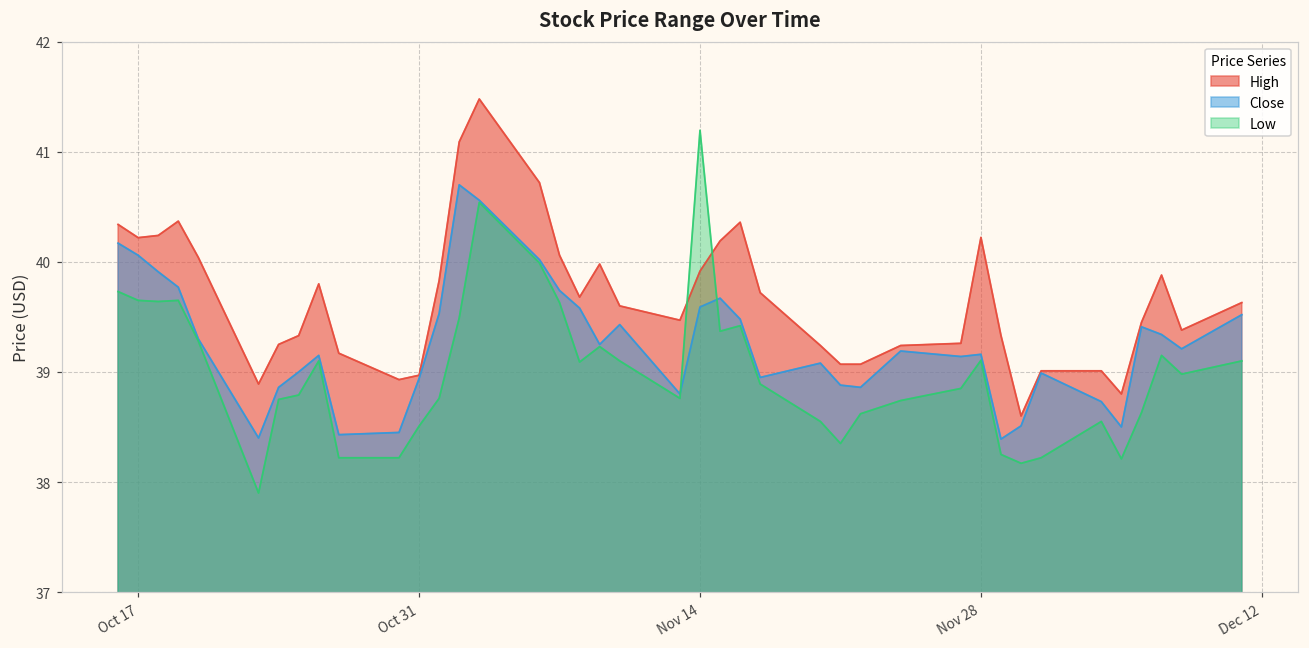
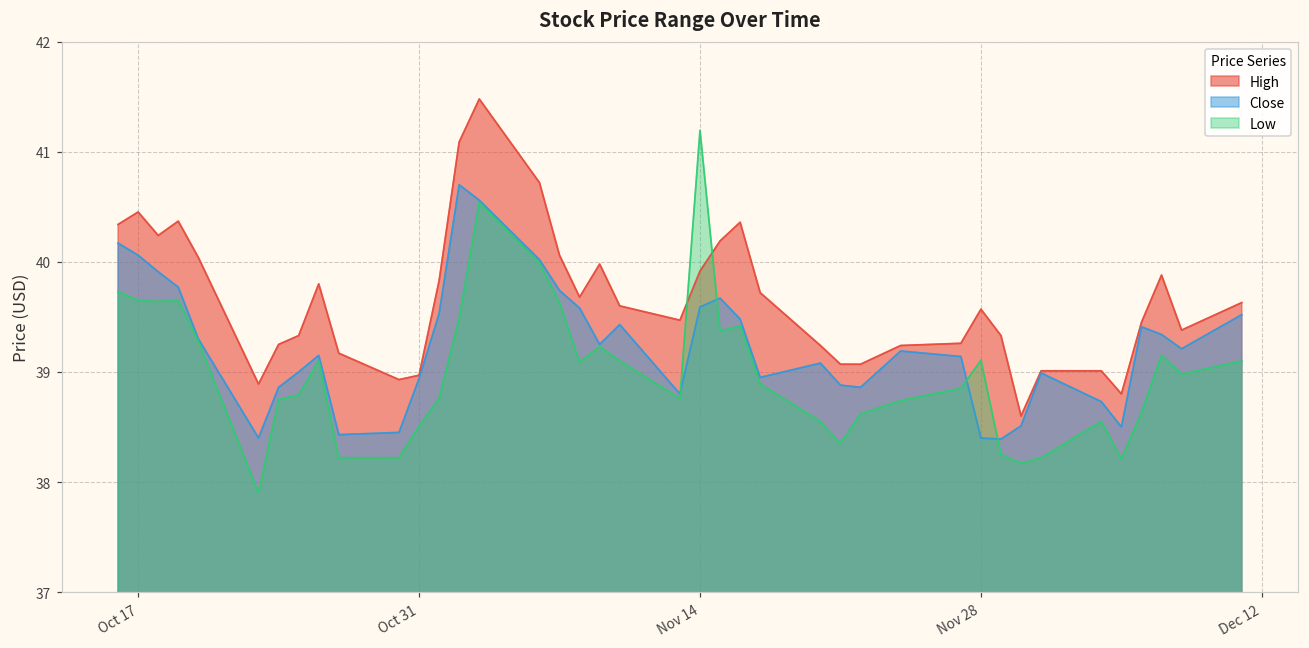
High, Oct 17: 40.22 -> 40.45
High, Nov 28: 40.22 -> 39.57
Close, Nov 28: 39.16 -> 38.40
